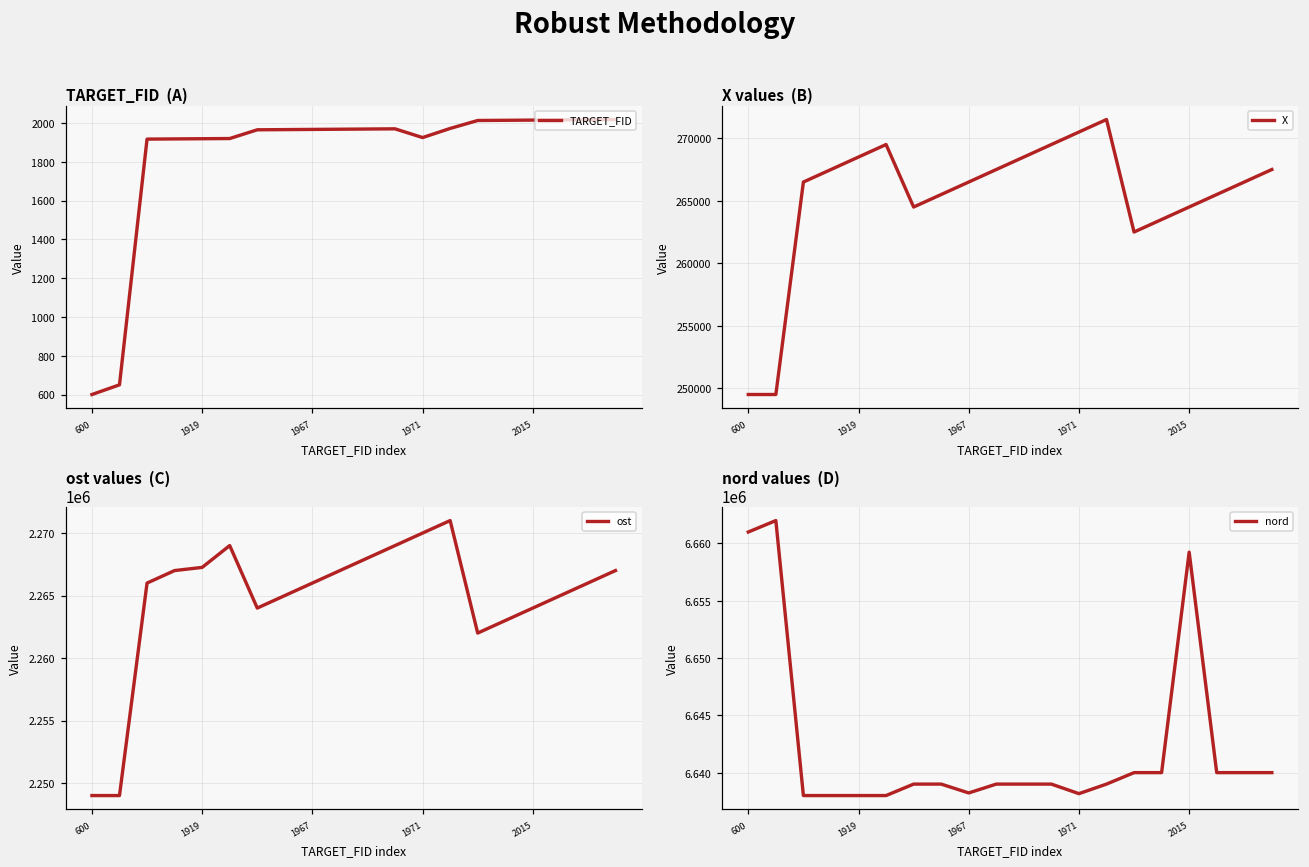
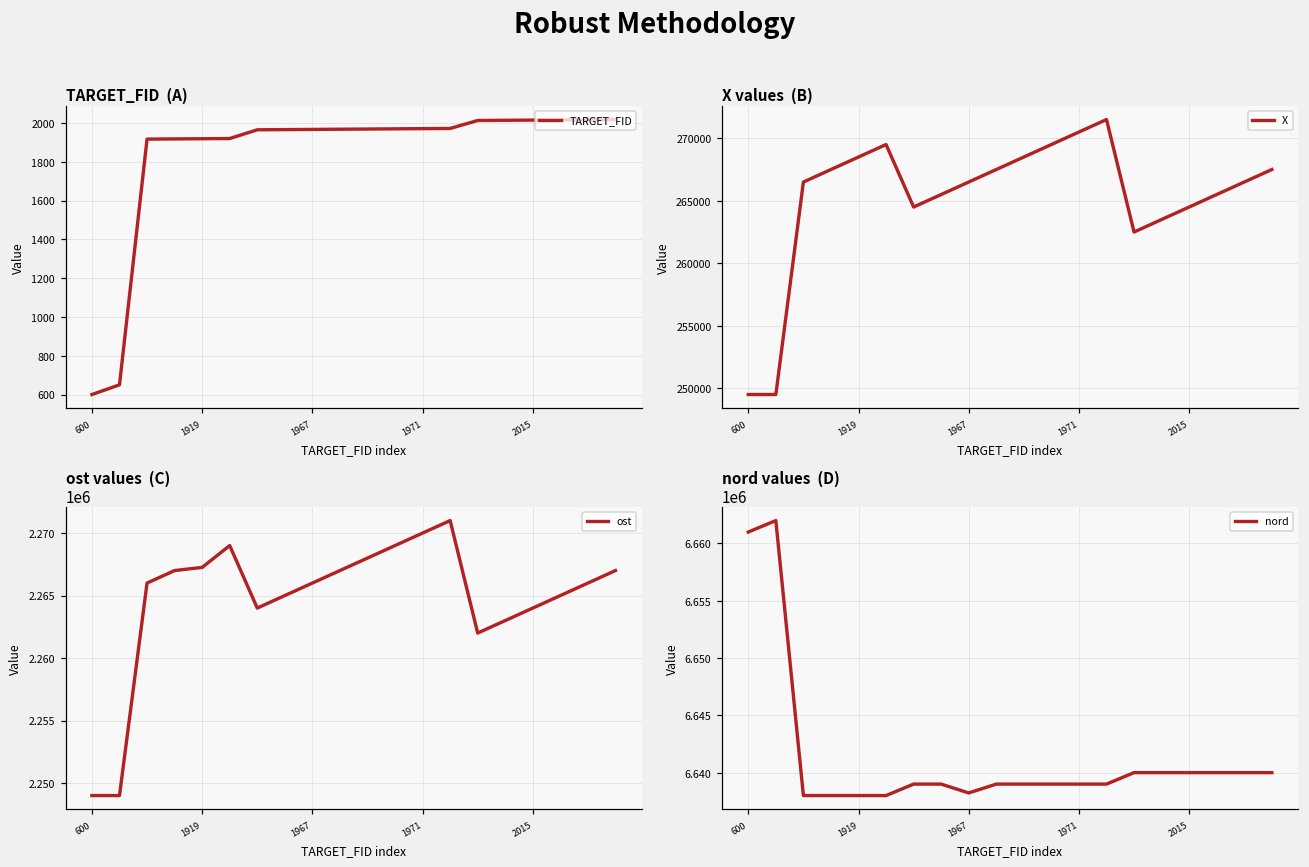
TARGET_FID (A), 1971: 1930 -> 1970
nord values (D), 1971: 6638200 -> 6639000
nord values (D), 2015: 6659200 -> 6640000
